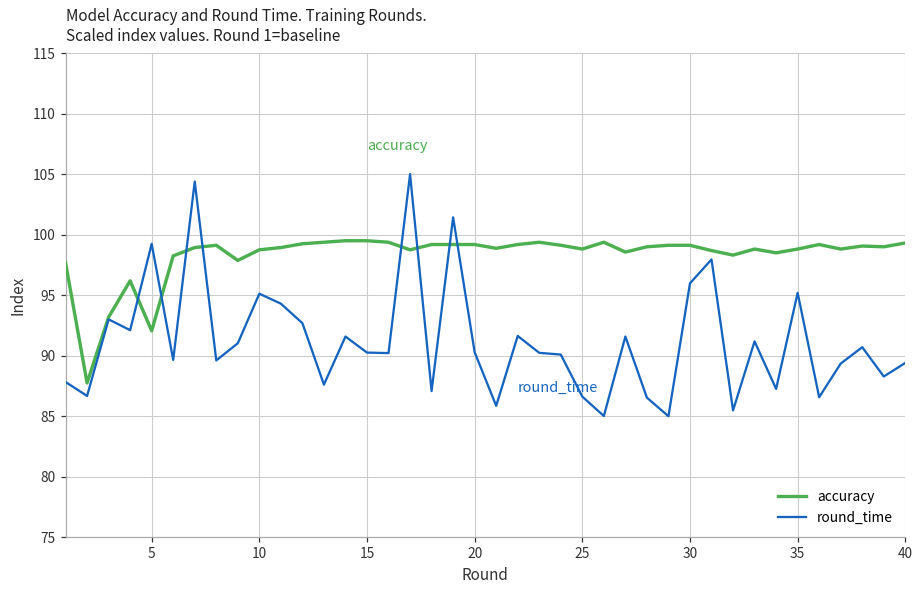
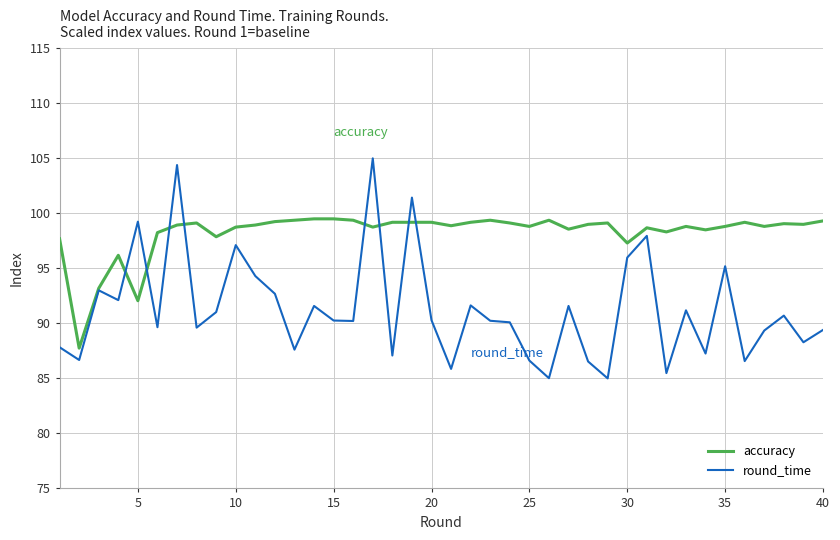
round_time, 10: 95.1 -> 97.1
accuracy, 30: 99.1 -> 97.3
